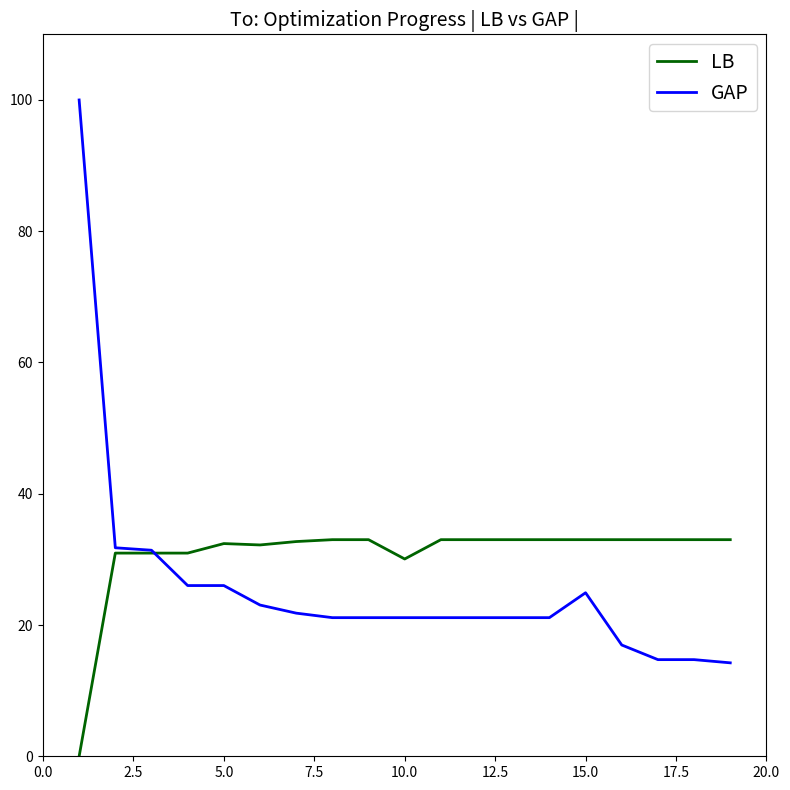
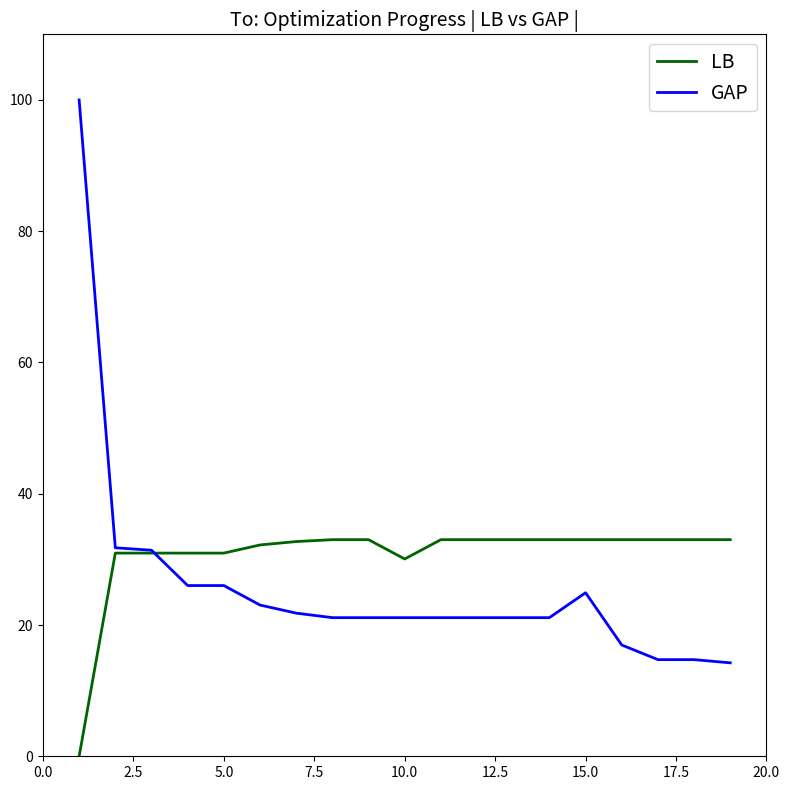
LB, 5.0: 32 -> 31
